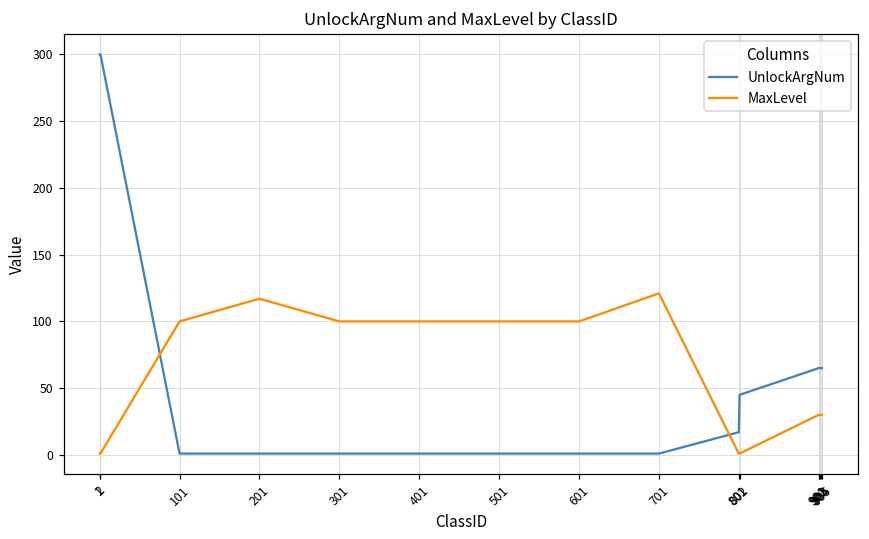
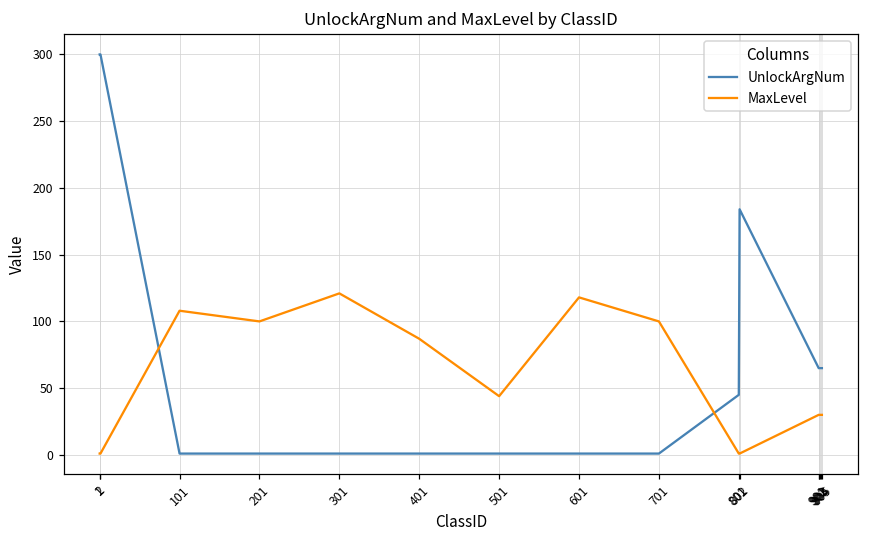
MaxLevel, 101: 100 -> 108
MaxLevel, 201: 117 -> 100
MaxLevel, 301: 100 -> 121
MaxLevel, 401: 100 -> 87
MaxLevel, 501: 100 -> 44
MaxLevel, 601: 100 -> 118
MaxLevel, 701: 121 -> 100
UnlockArgNum, 801: 17 -> 45
UnlockArgNum, 802: 45 -> 184
